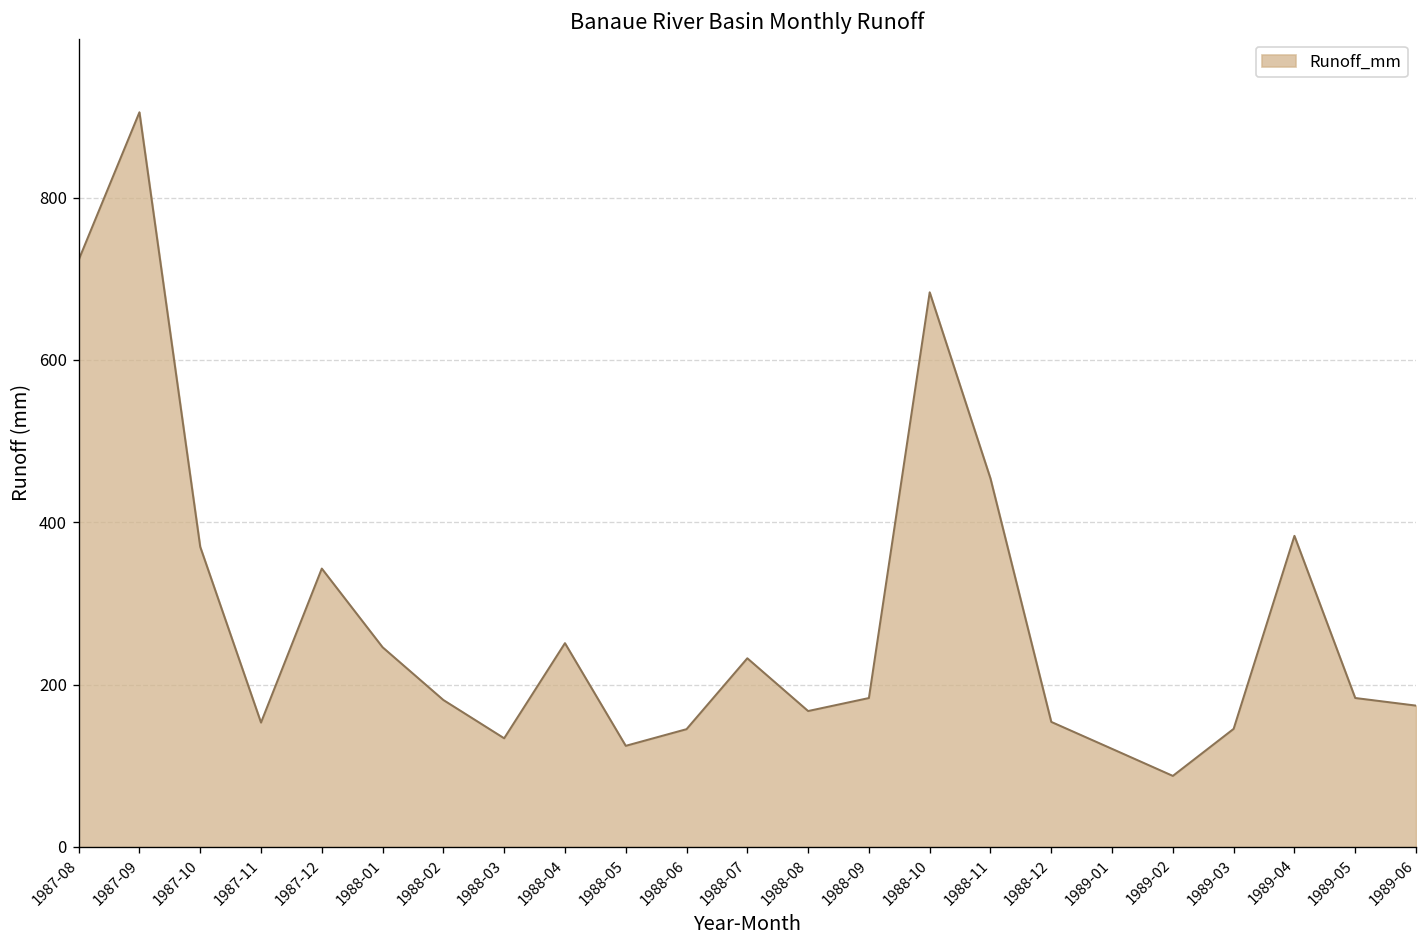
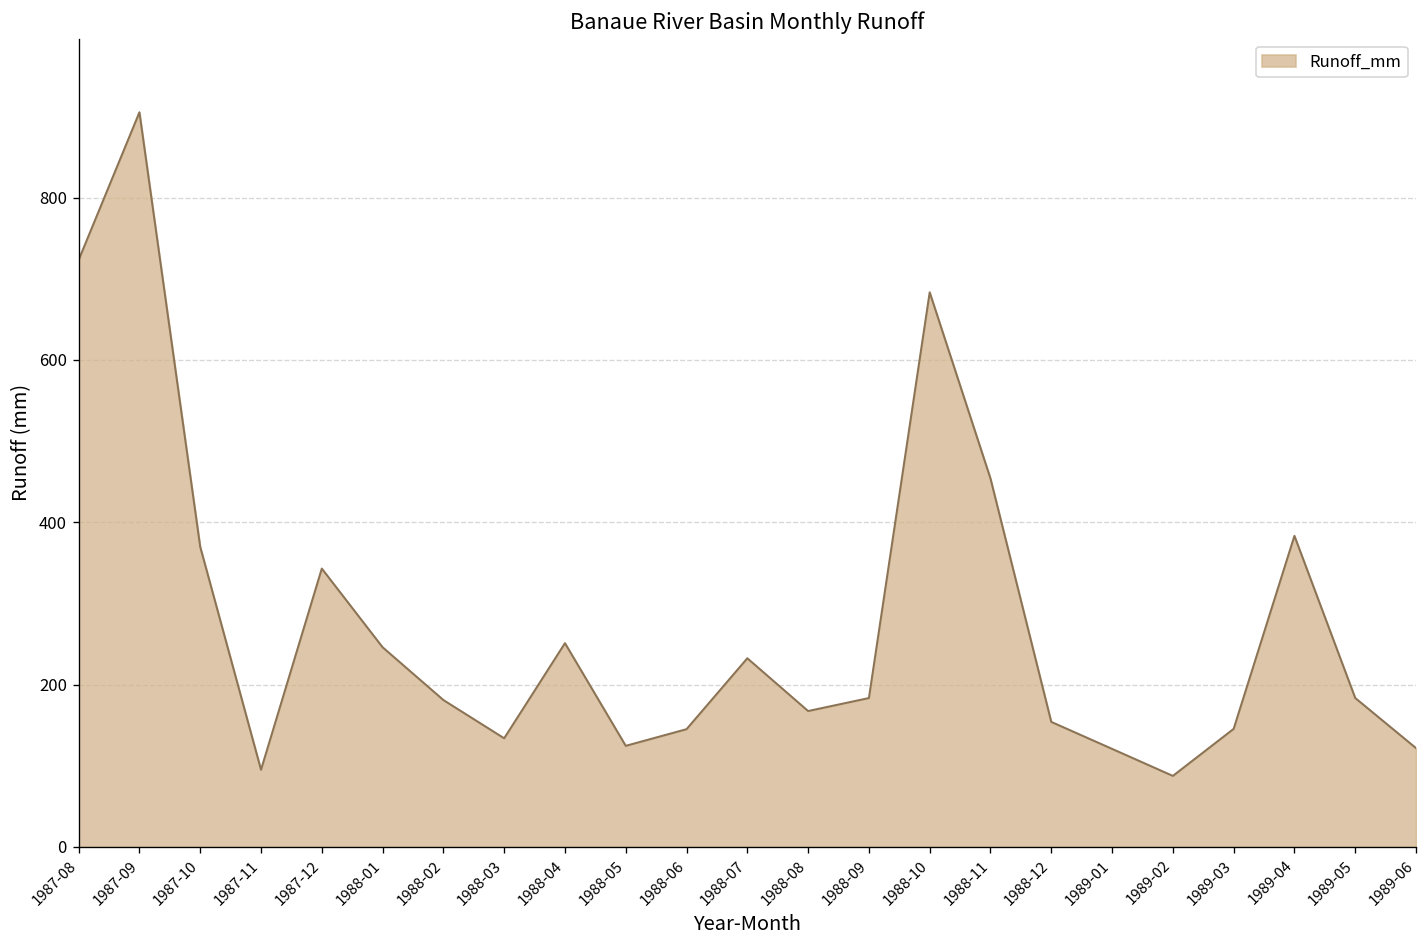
1987-11: 150 -> 100
1989-06: 170 -> 120
